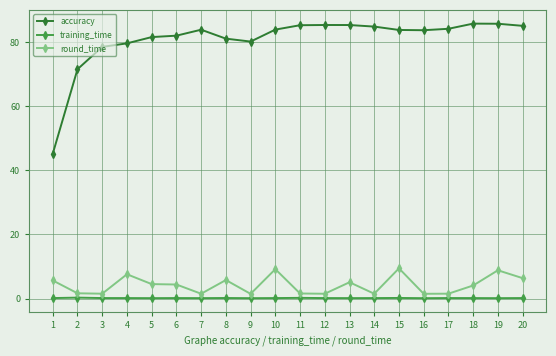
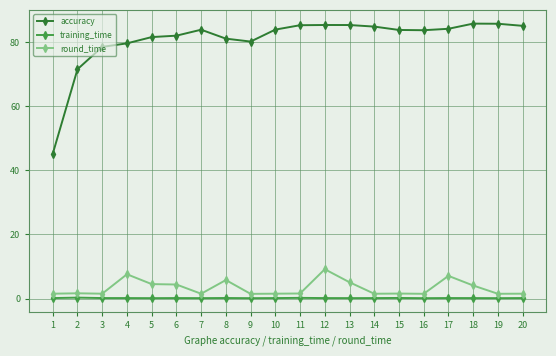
round_time, 1: 6 -> 2
round_time, 10: 9 -> 2
round_time, 12: 2 -> 9
round_time, 15: 9 -> 2
round_time, 17: 2 -> 7
round_time, 19: 9 -> 1
round_time, 20: 6 -> 2
